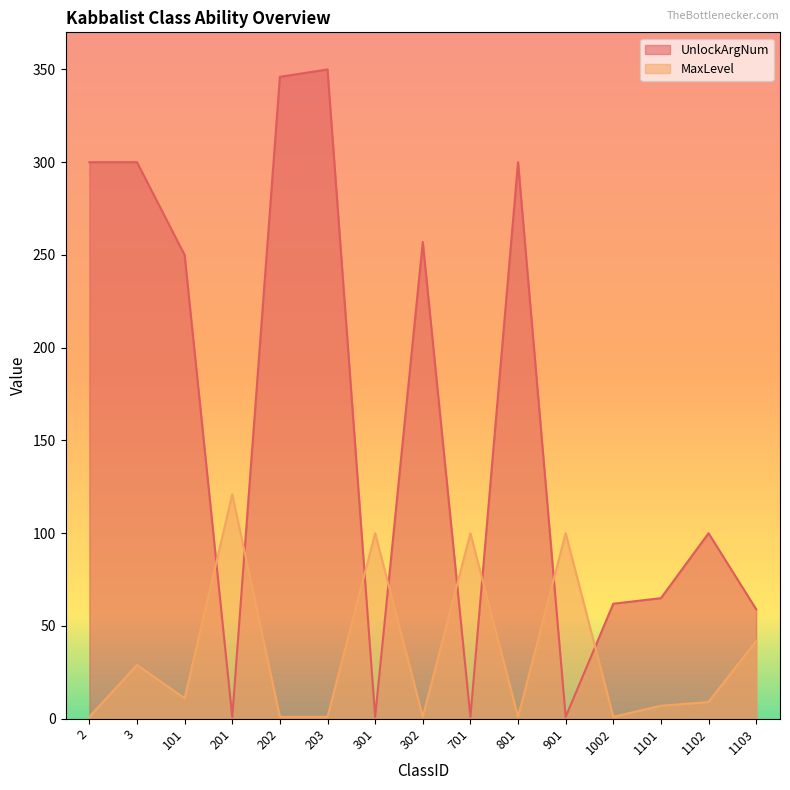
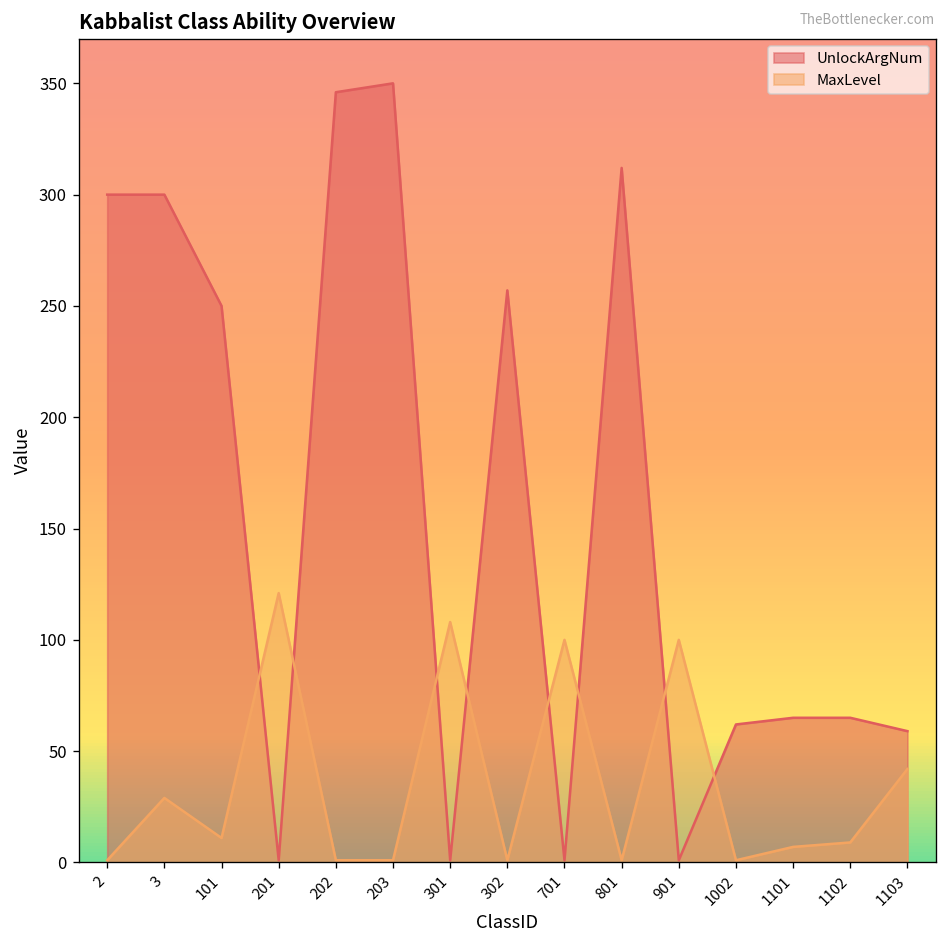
MaxLevel, 301: 100 -> 108
UnlockArgNum, 801: 300 -> 312
UnlockArgNum, 1102: 100 -> 65
